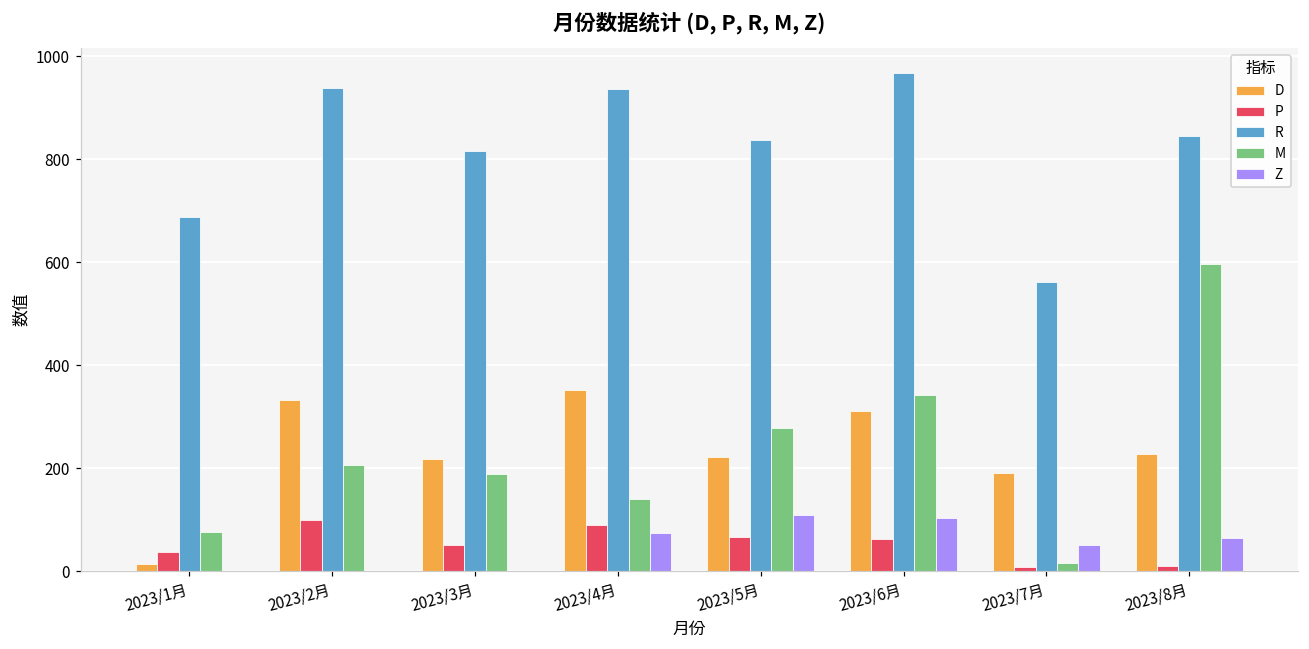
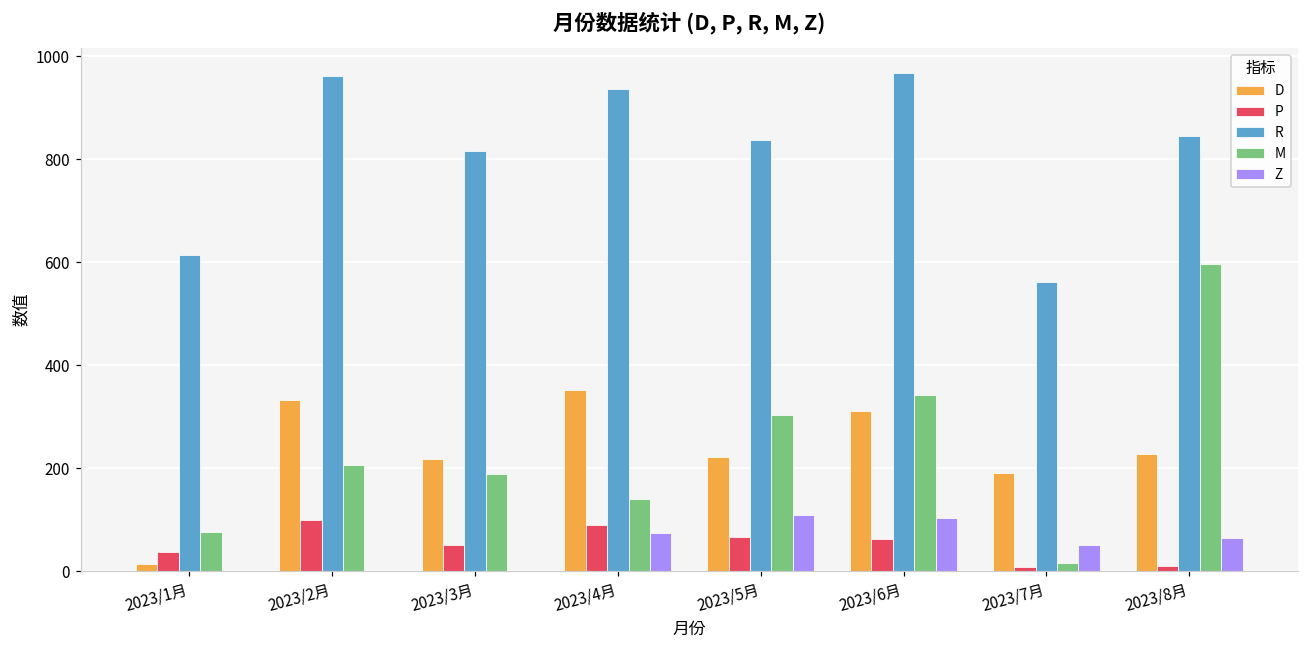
R, 2023/1月: 690 -> 610
R, 2023/2月: 940 -> 960
M, 2023/5月: 280 -> 300
